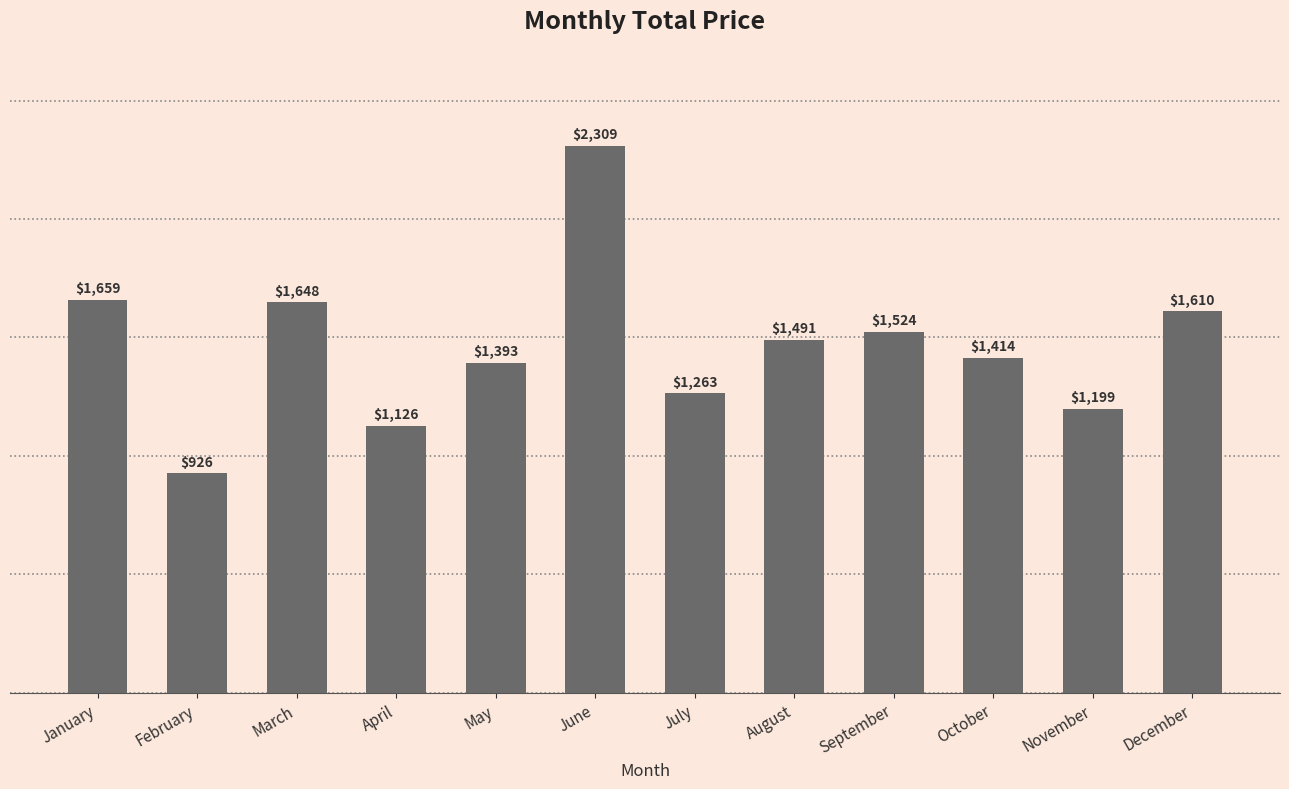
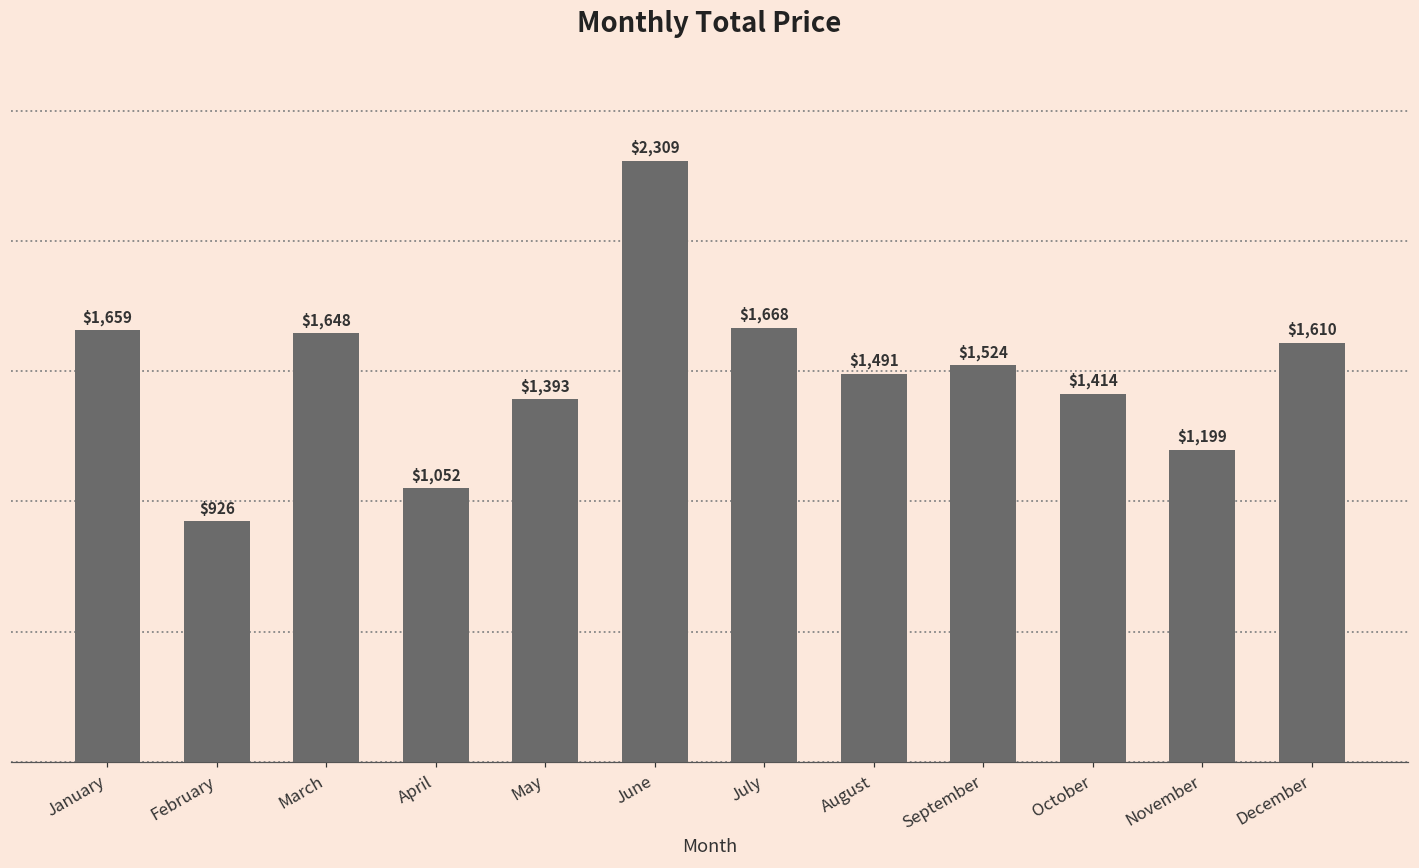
April: $1,126 -> $1,052
July: $1,263 -> $1,668
